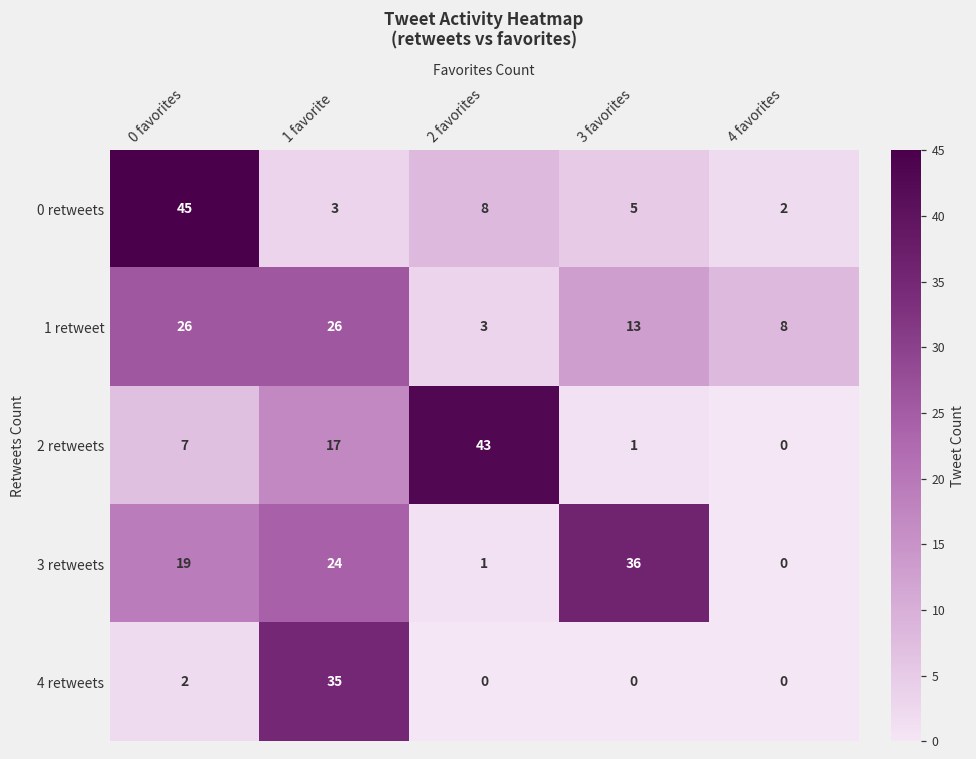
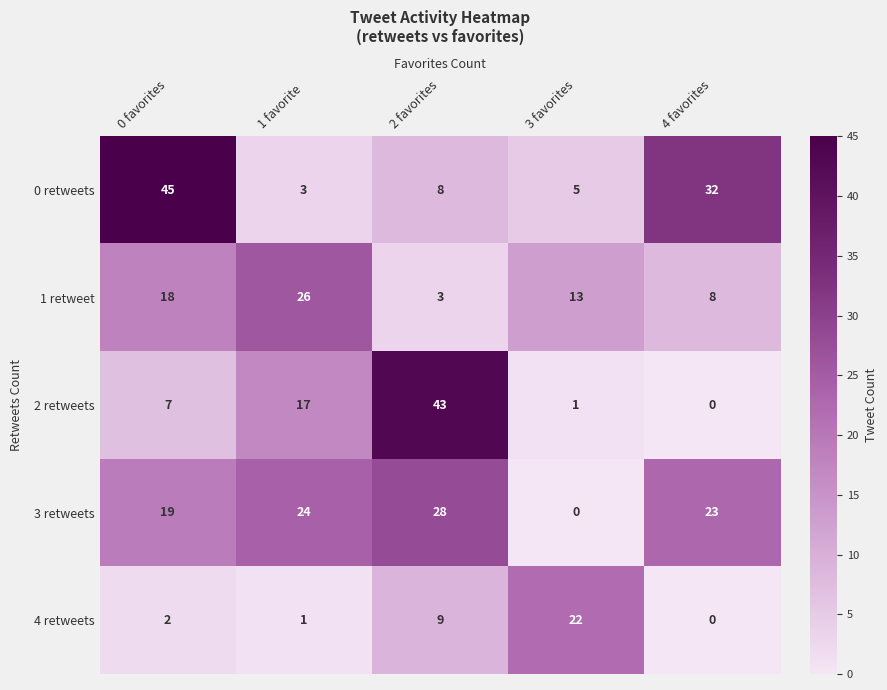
0 retweets, 4 favorites: 2 -> 32
1 retweet, 0 favorites: 26 -> 18
3 retweets, 2 favorites: 1 -> 28
3 retweets, 3 favorites: 36 -> 0
3 retweets, 4 favorites: 0 -> 23
4 retweets, 1 favorite: 35 -> 1
4 retweets, 2 favorites: 0 -> 9
4 retweets, 3 favorites: 0 -> 22
